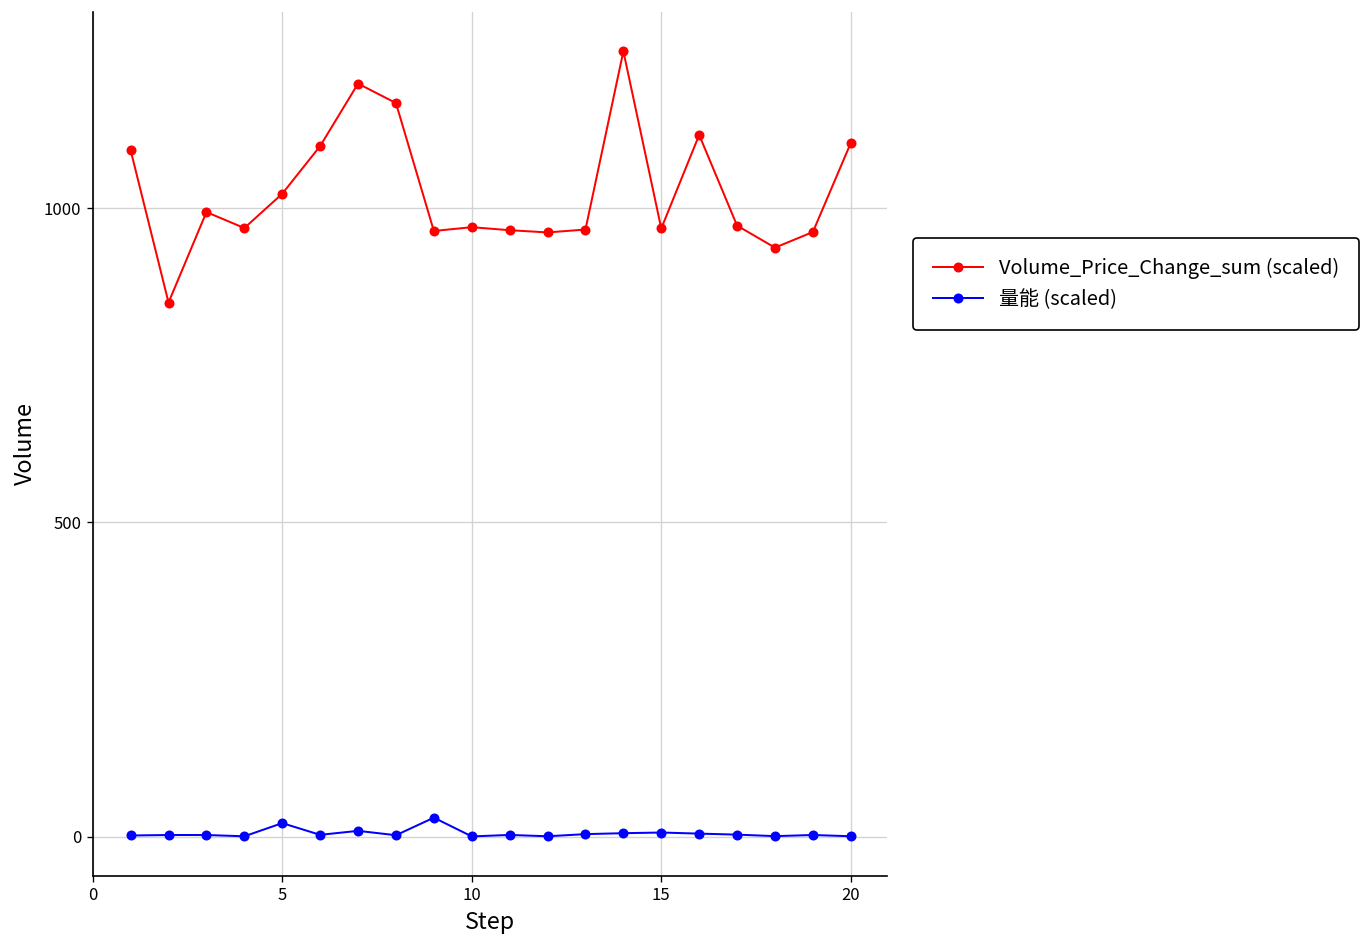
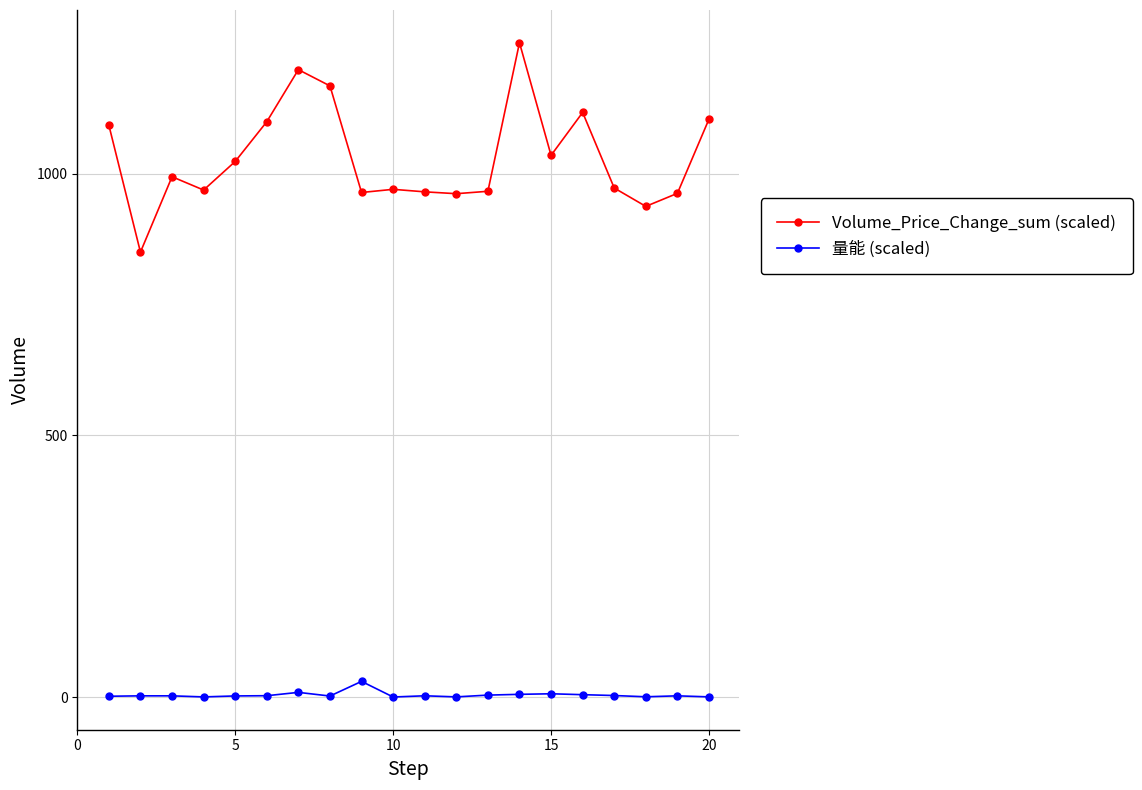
量能 (scaled), 5: 20 -> 0
Volume_Price_Change_sum (scaled), 15: 970 -> 1030
